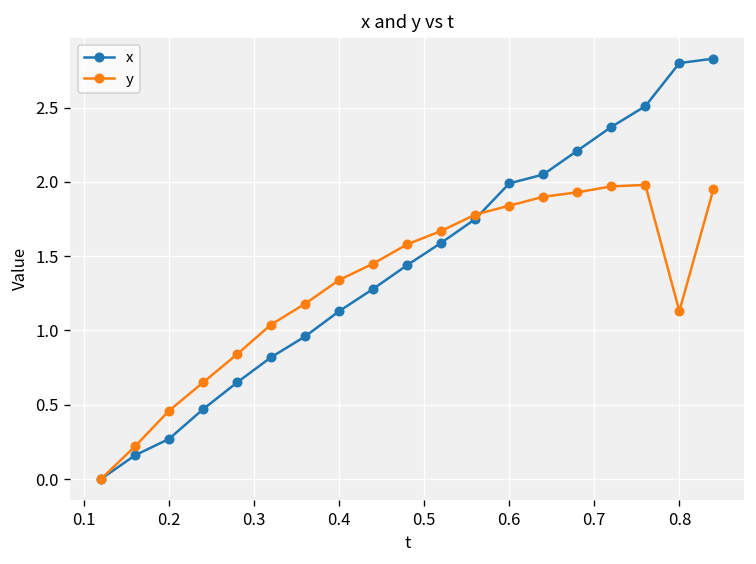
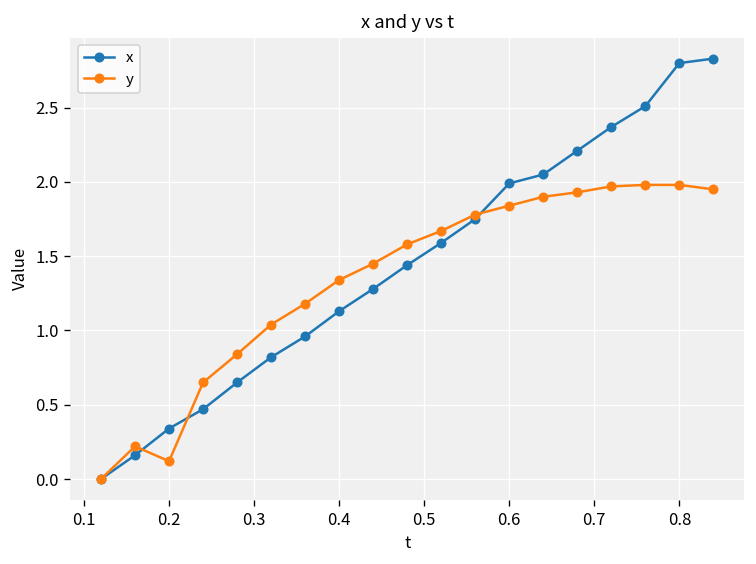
x, 0.2: 0.27 -> 0.34
y, 0.2: 0.46 -> 0.12
y, 0.8: 1.13 -> 1.98
